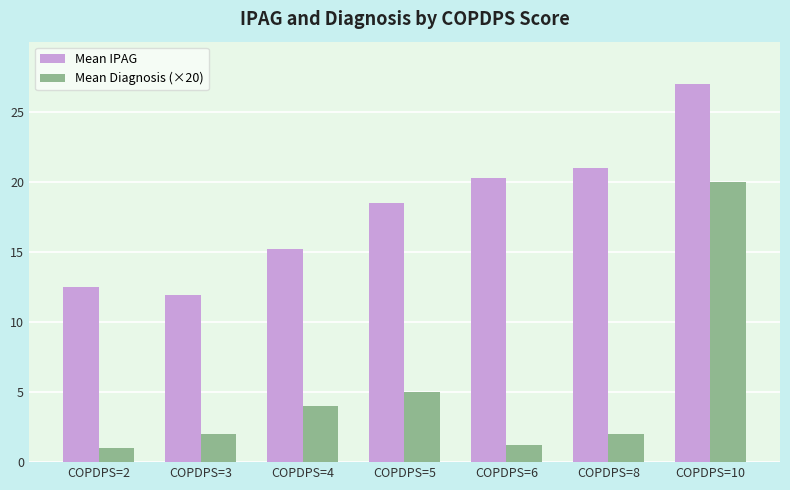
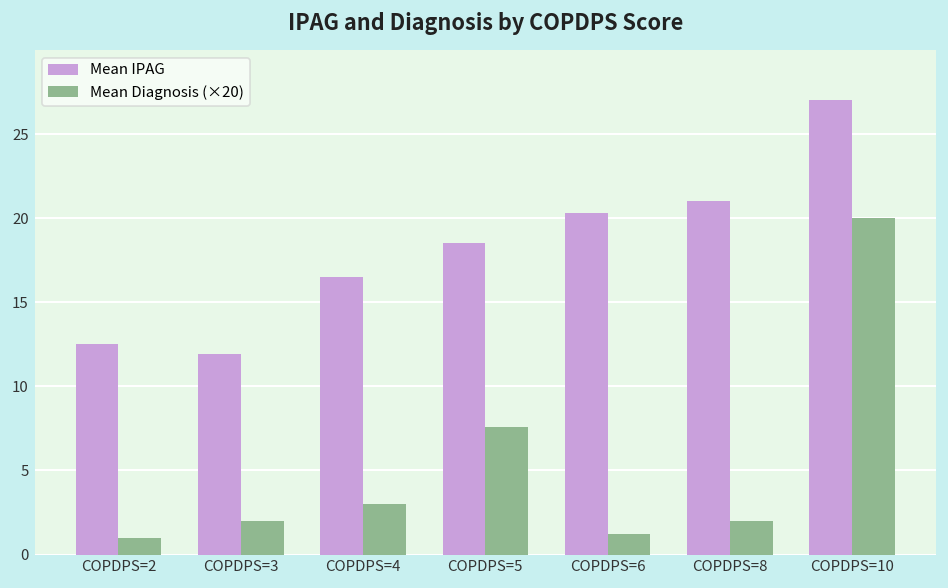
Mean IPAG, COPDPS=4: 15.2 -> 16.5
Mean Diagnosis (×20), COPDPS=4: 4.0 -> 3.0
Mean Diagnosis (×20), COPDPS=5: 5.0 -> 7.6
